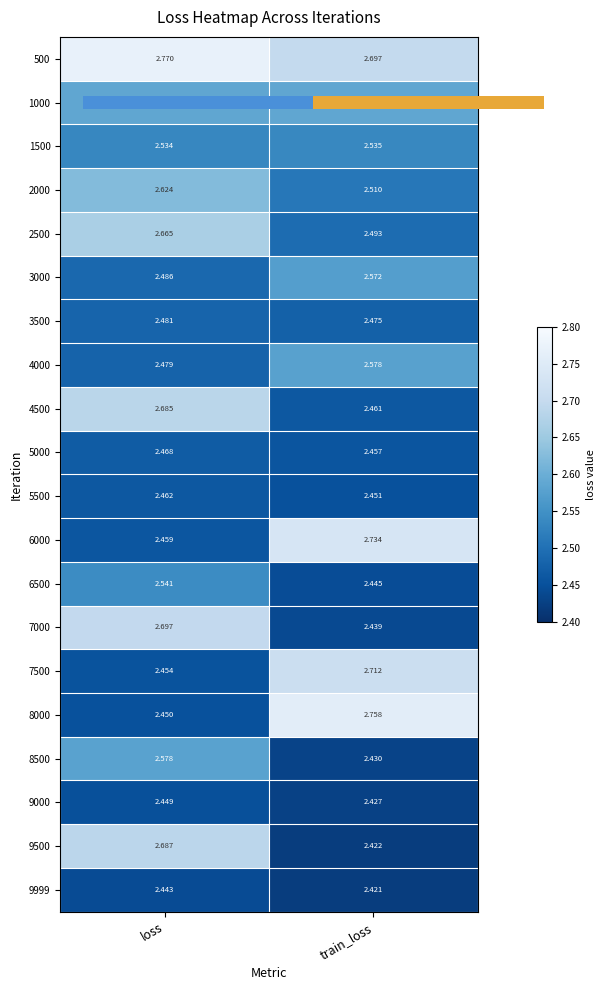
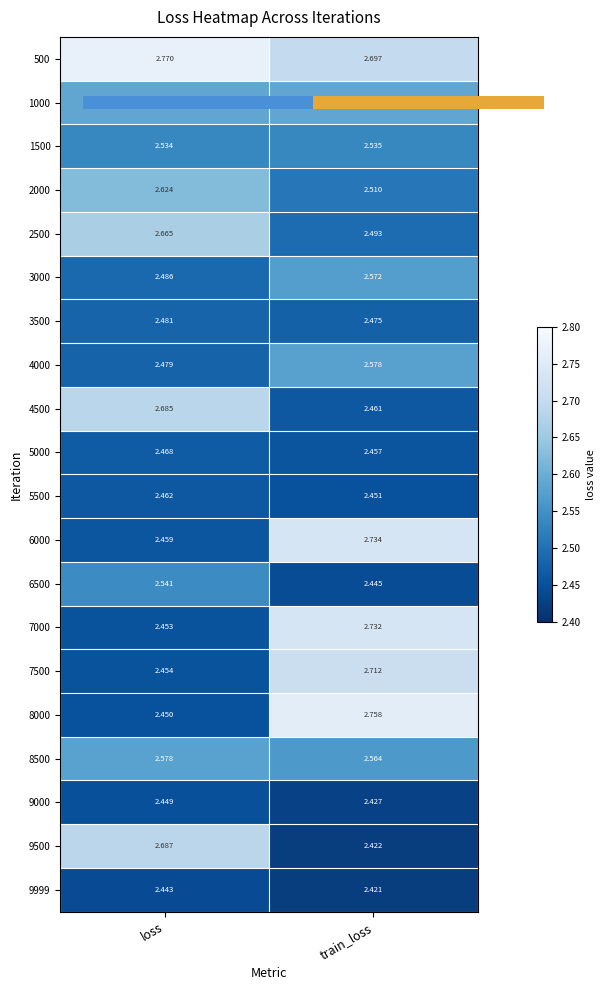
Loss Heatmap Across Iterations, 7000, loss: 2.697 -> 2.453
Loss Heatmap Across Iterations, 7000, train_loss: 2.439 -> 2.732
Loss Heatmap Across Iterations, 8500, train_loss: 2.430 -> 2.564
